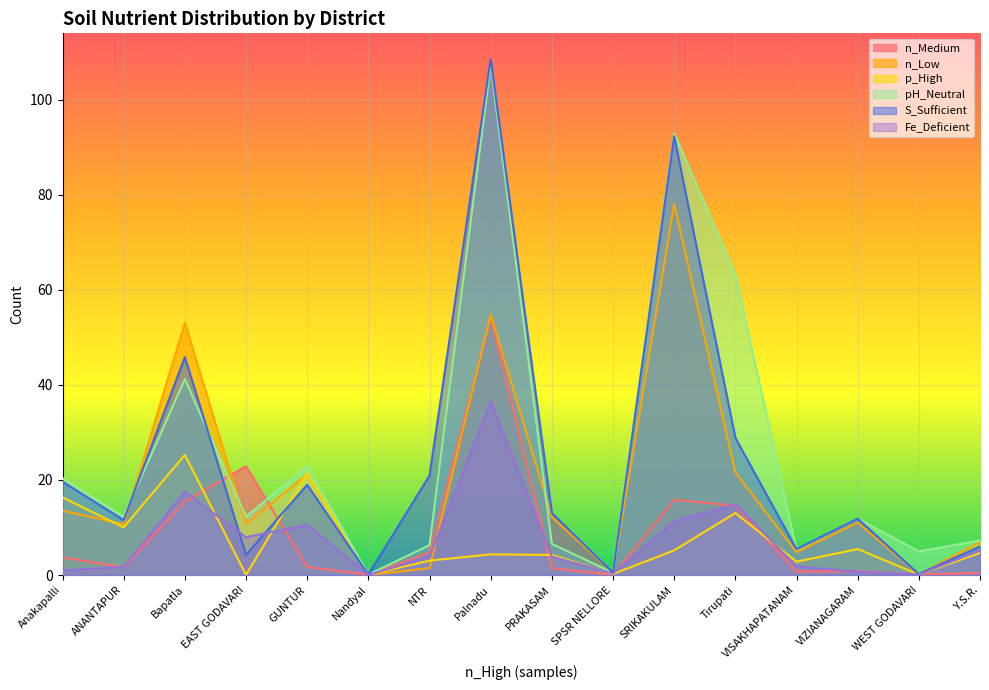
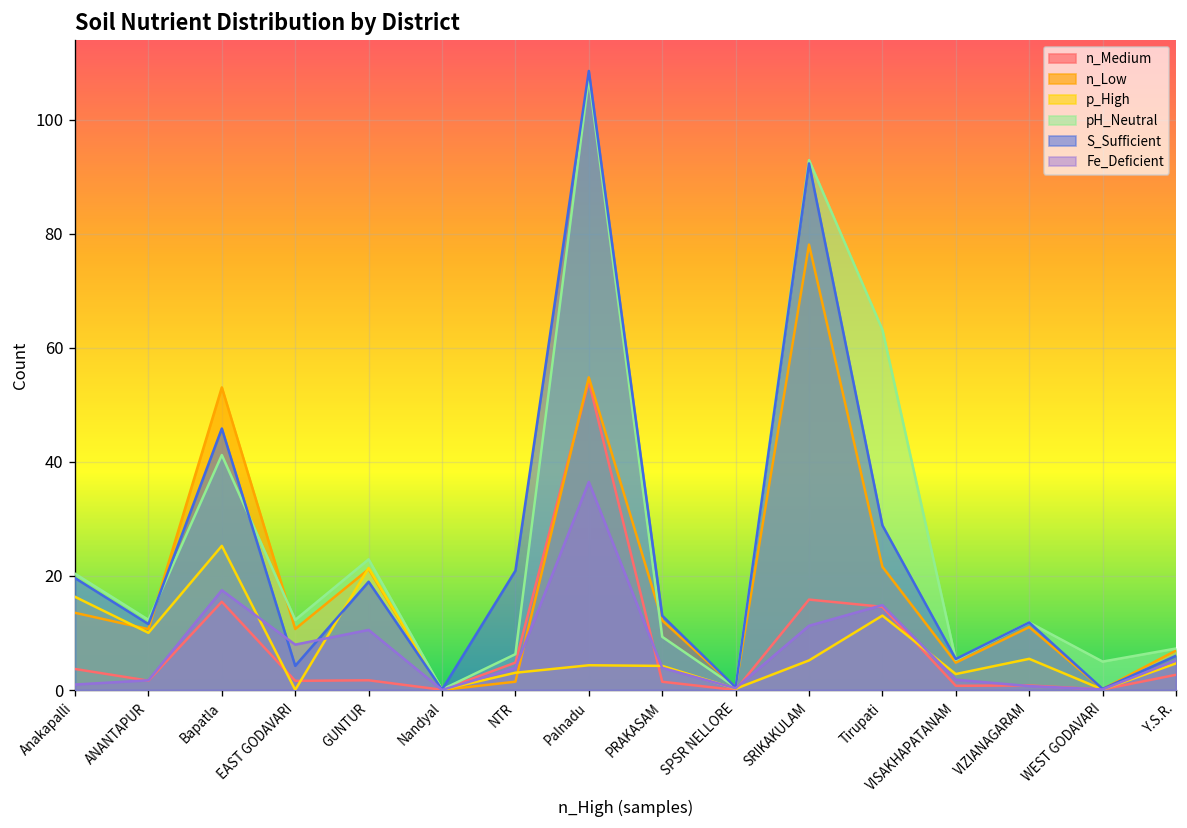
n_Medium, EAST GODAVARI: 23 -> 2
pH_Neutral, PRAKASAM: 7 -> 9
n_Medium, Y.S.R.: 0 -> 3
